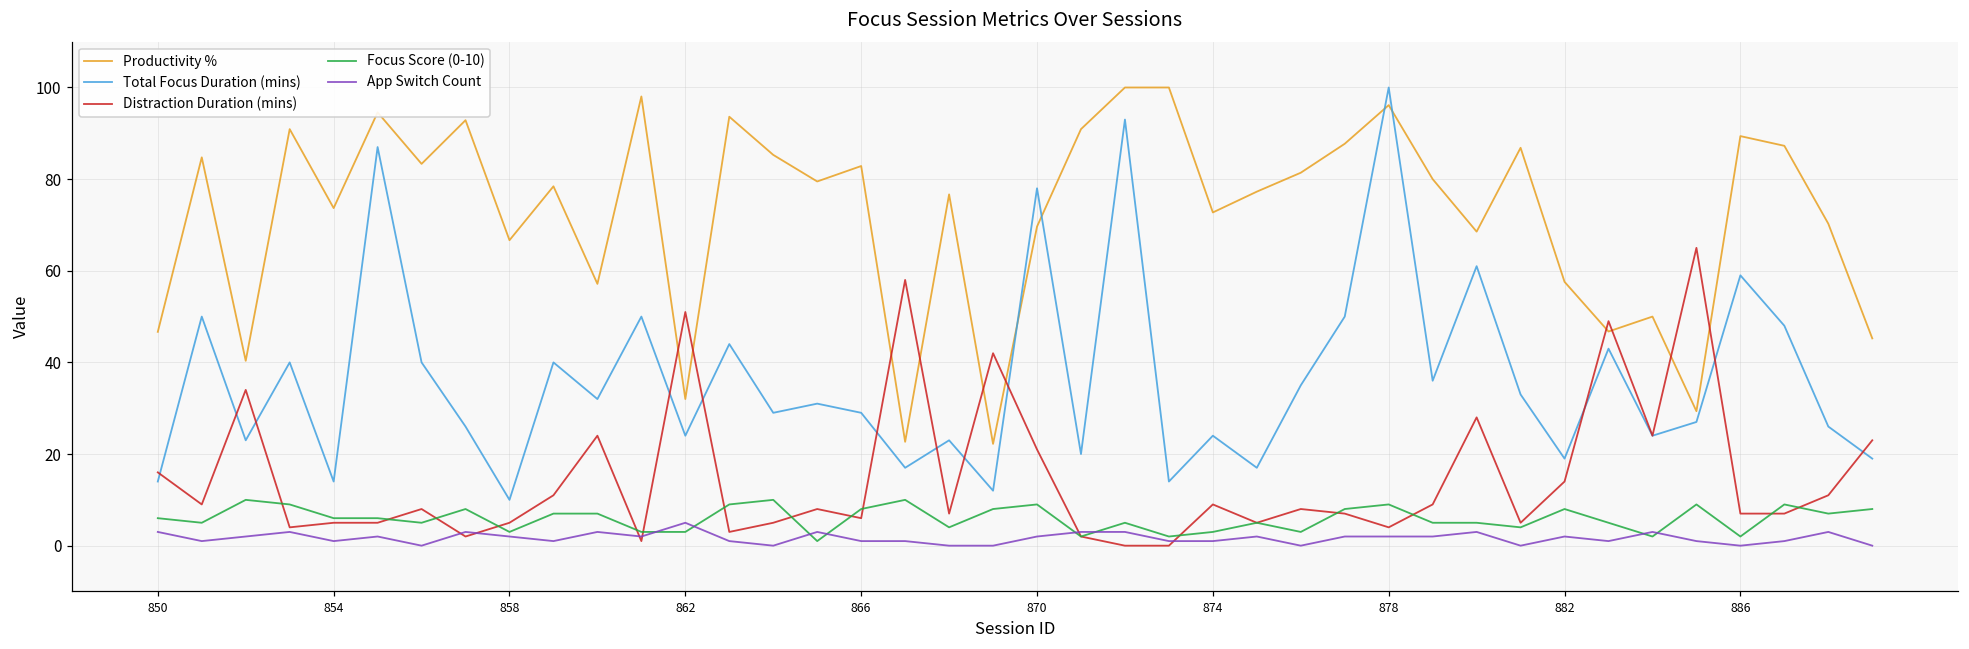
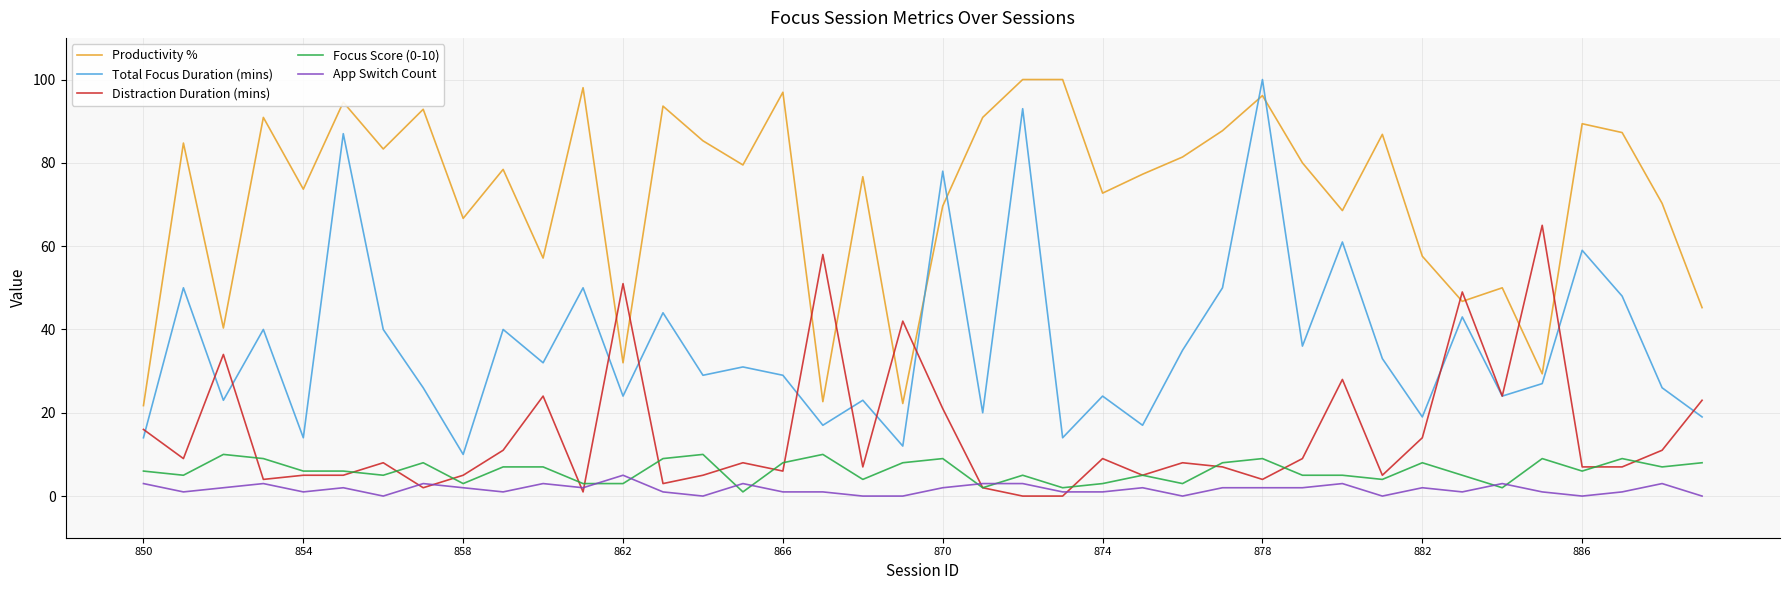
Productivity %, 850: 47 -> 22
Productivity %, 866: 83 -> 97
Focus Score (0-10), 886: 2 -> 6
